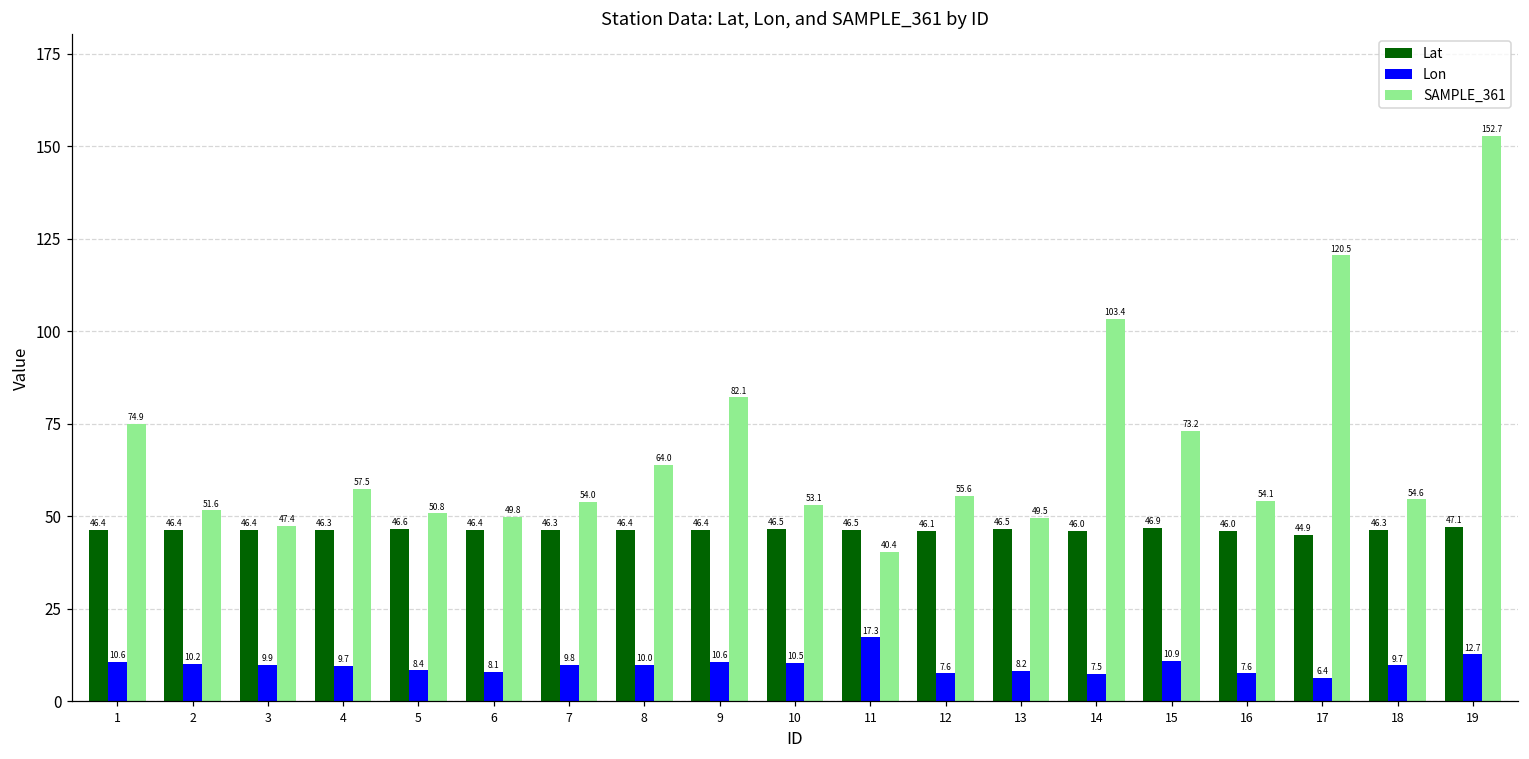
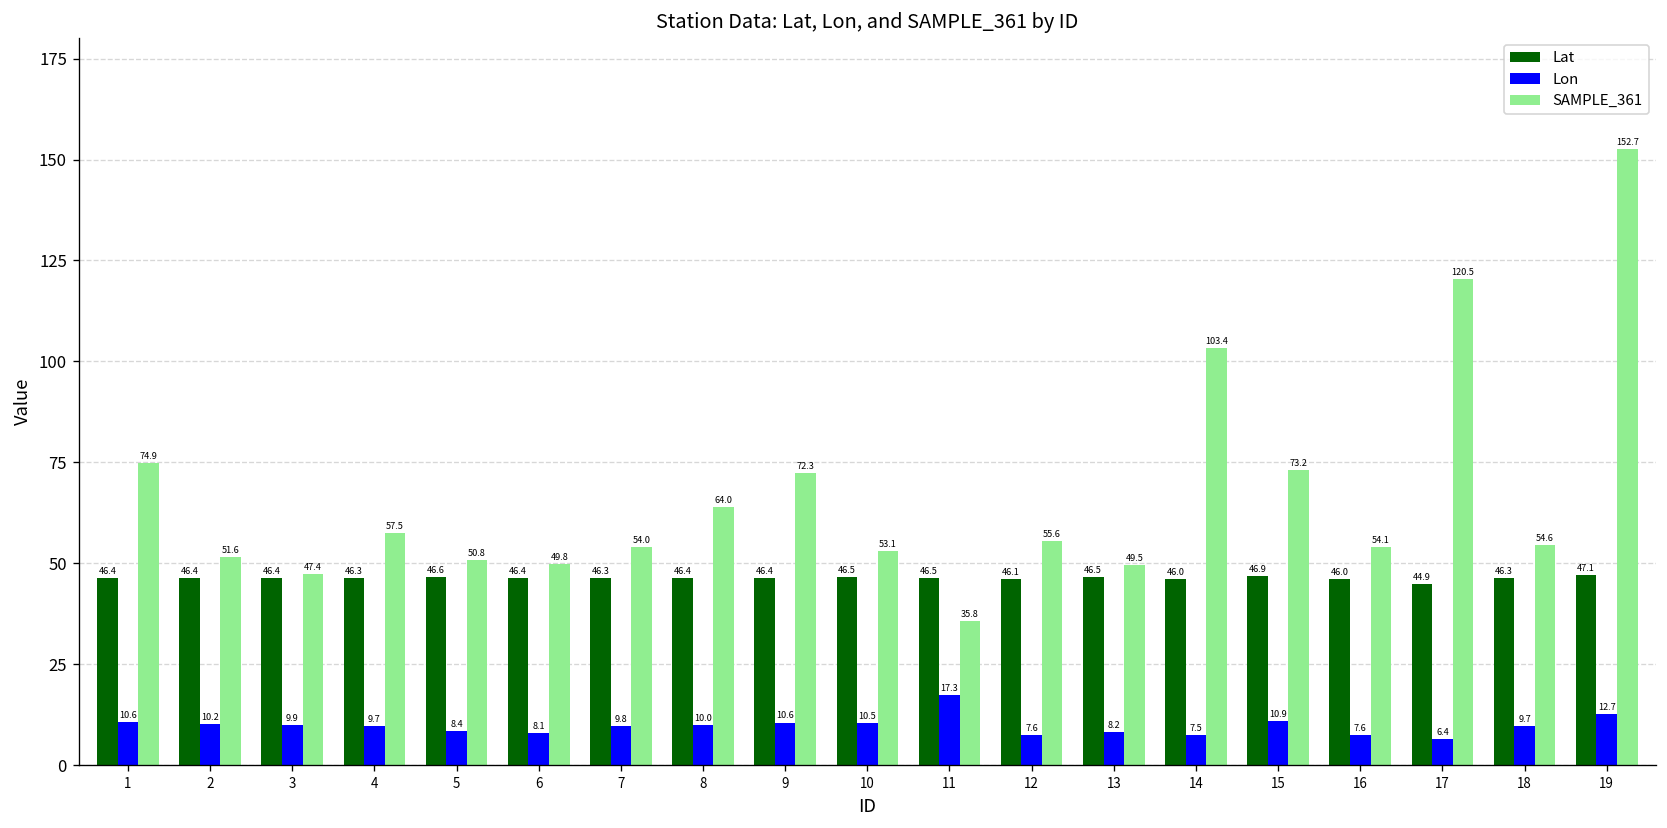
SAMPLE_361, 9: 82.1 -> 72.3
SAMPLE_361, 11: 40.4 -> 35.8
